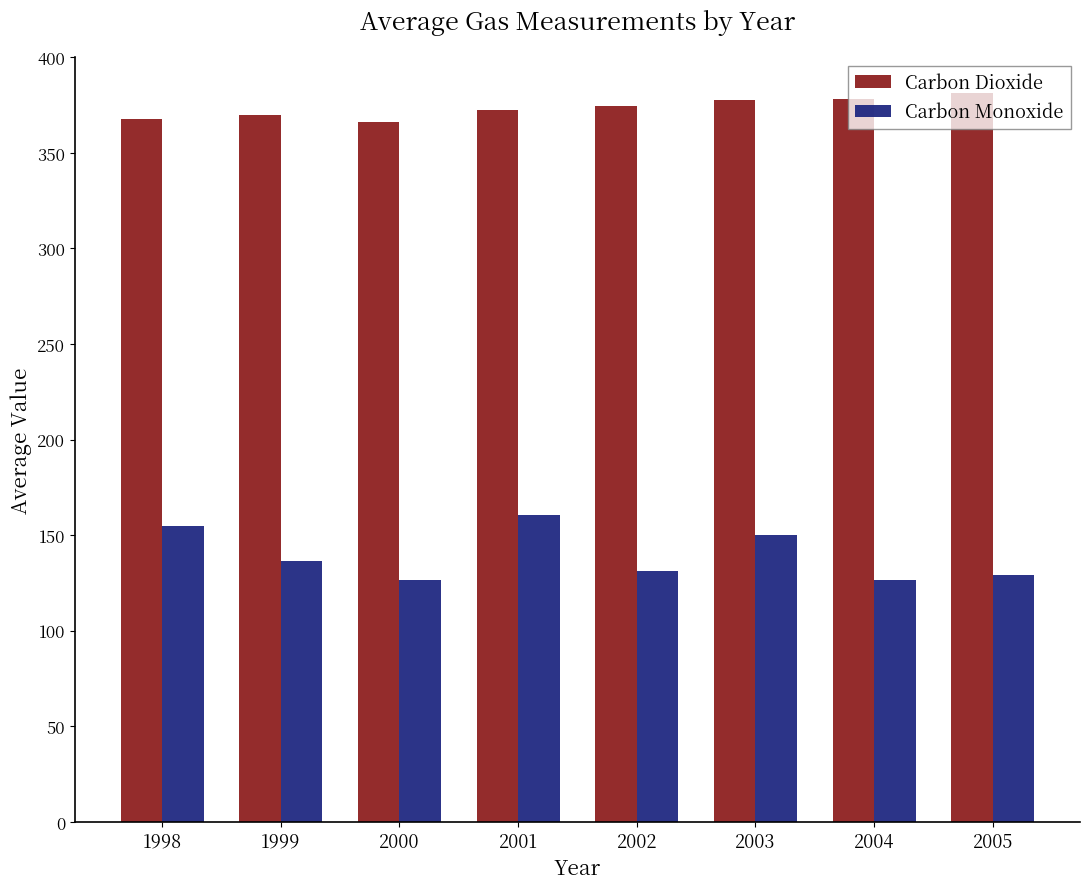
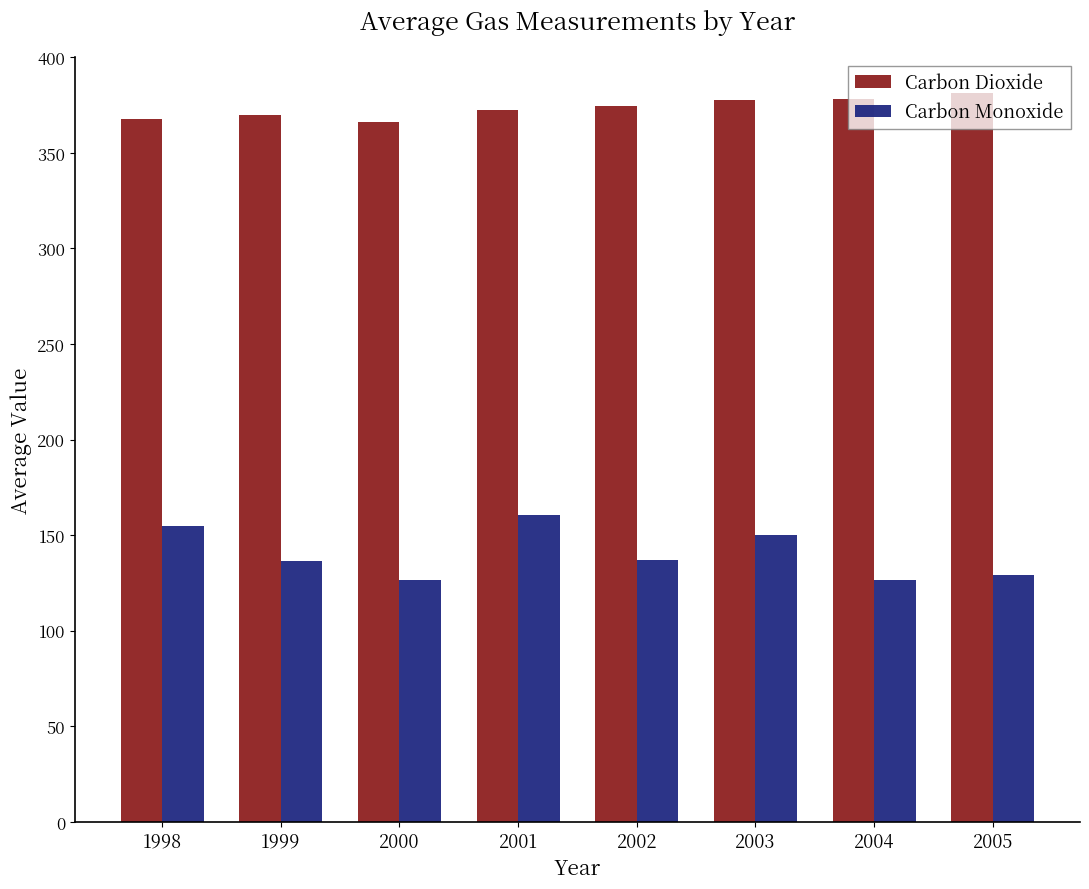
Carbon Monoxide, 2002: 131 -> 137
